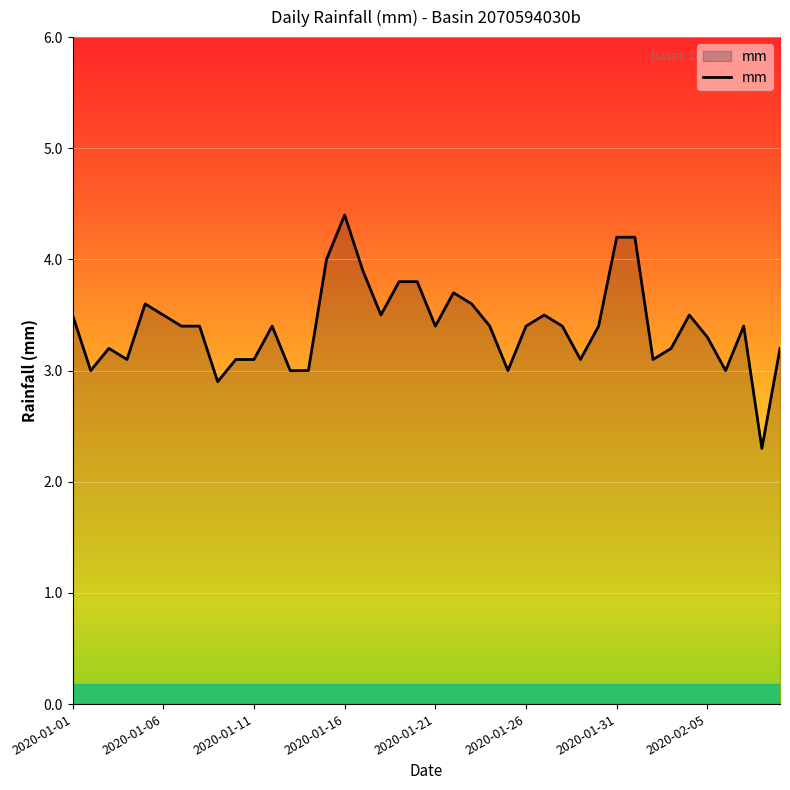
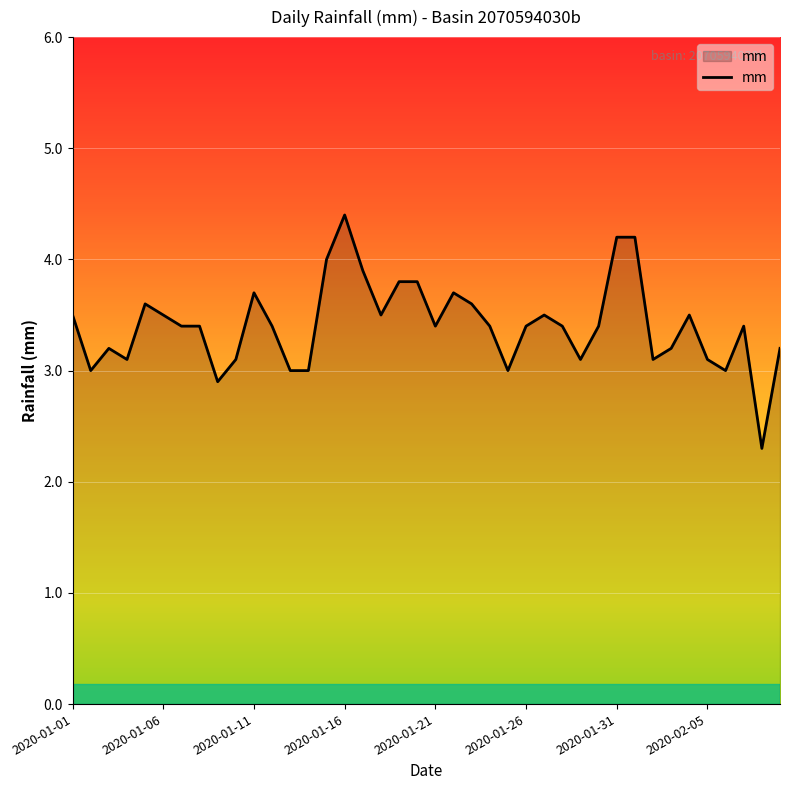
2020-01-11: 3.1 -> 3.7
2020-02-05: 3.3 -> 3.1
